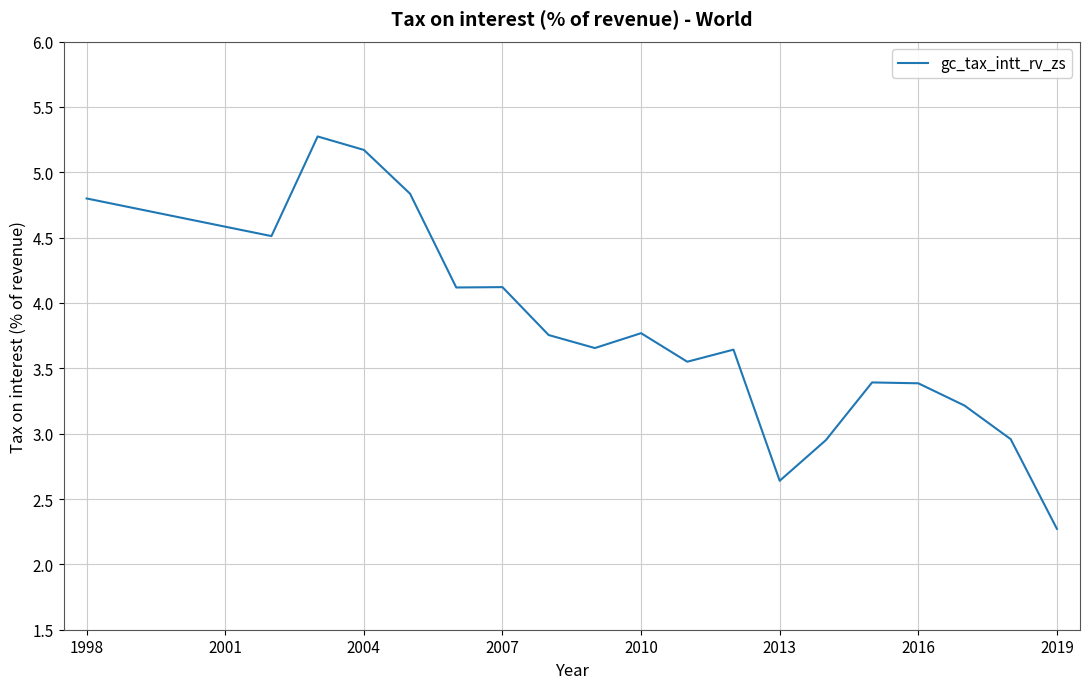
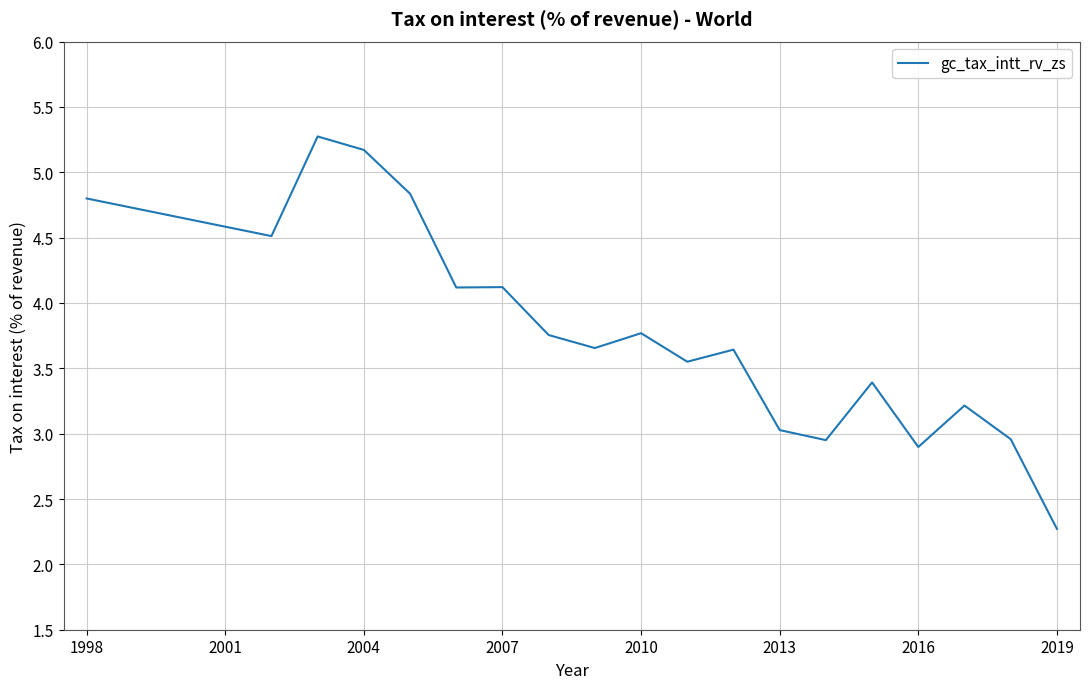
2013: 2.64 -> 3.03
2016: 3.39 -> 2.90
